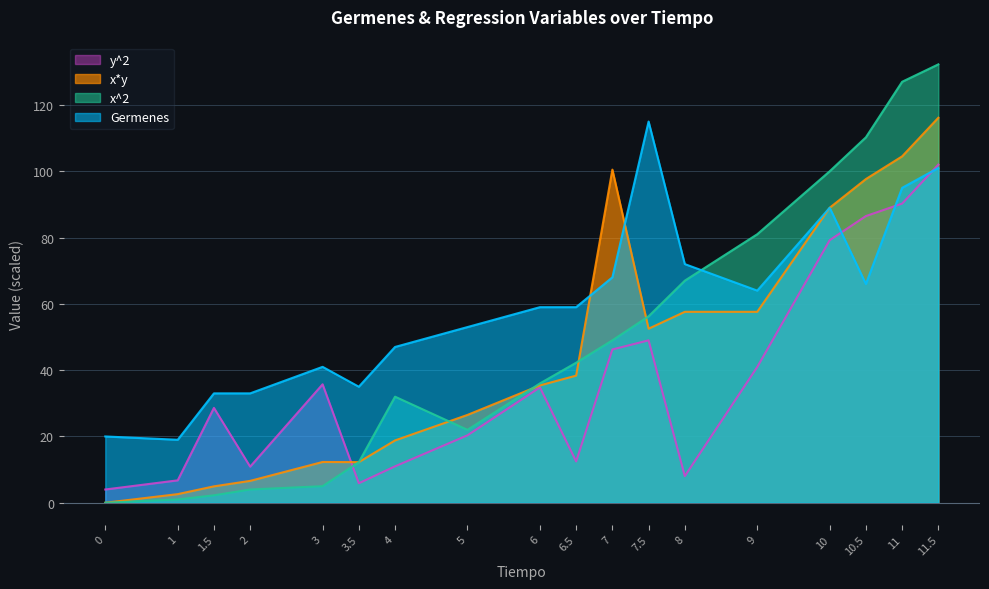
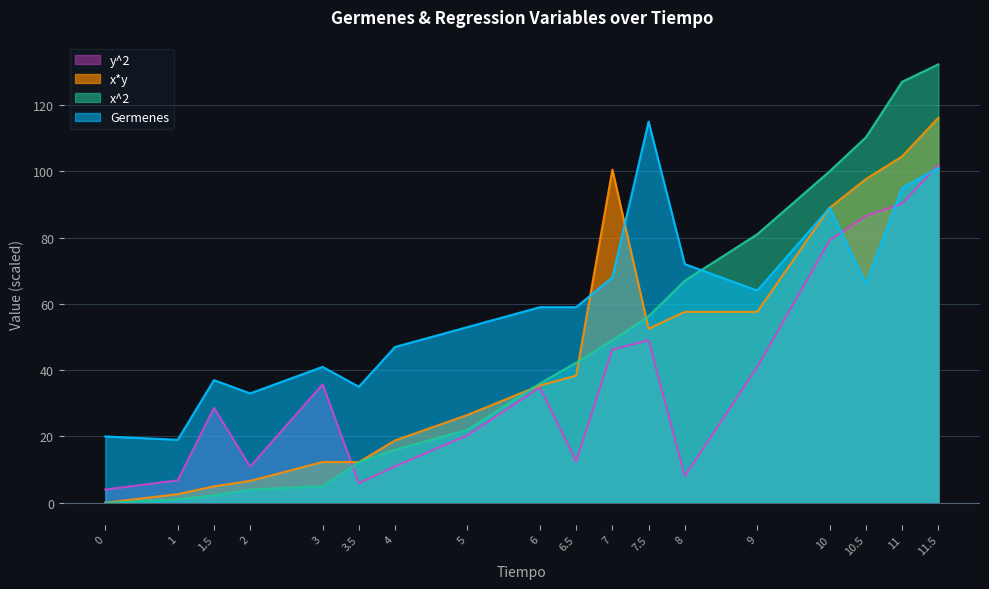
Germenes, 1.5: 33 -> 37
x^2, 4: 32 -> 16
